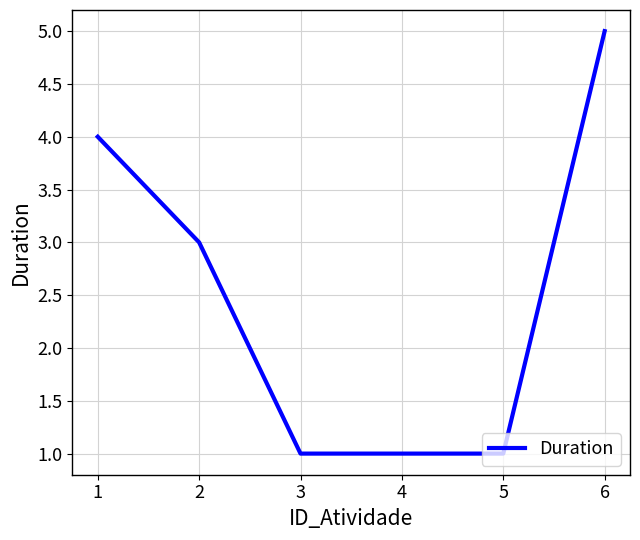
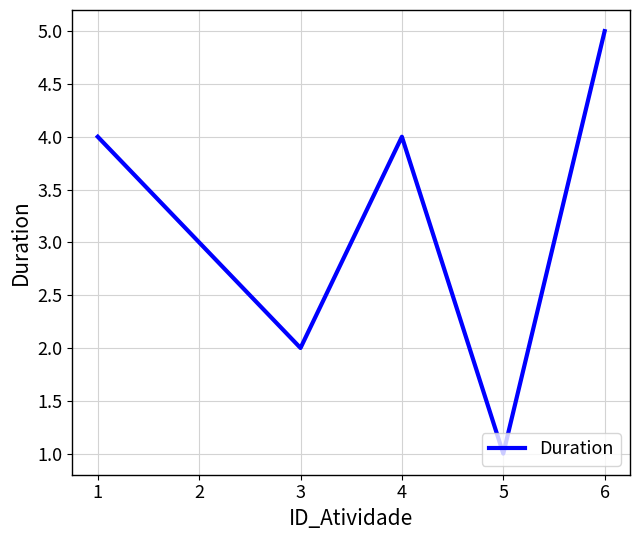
3: 1 -> 2
4: 1 -> 4
